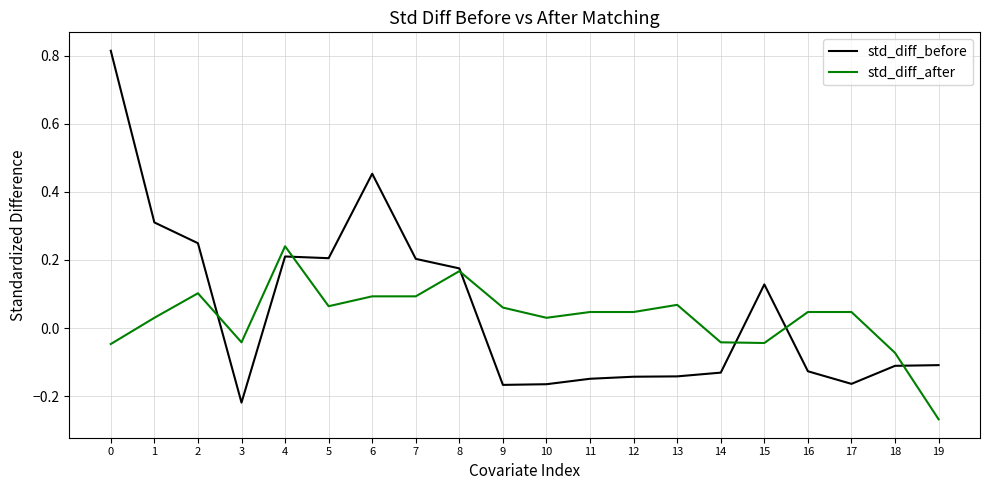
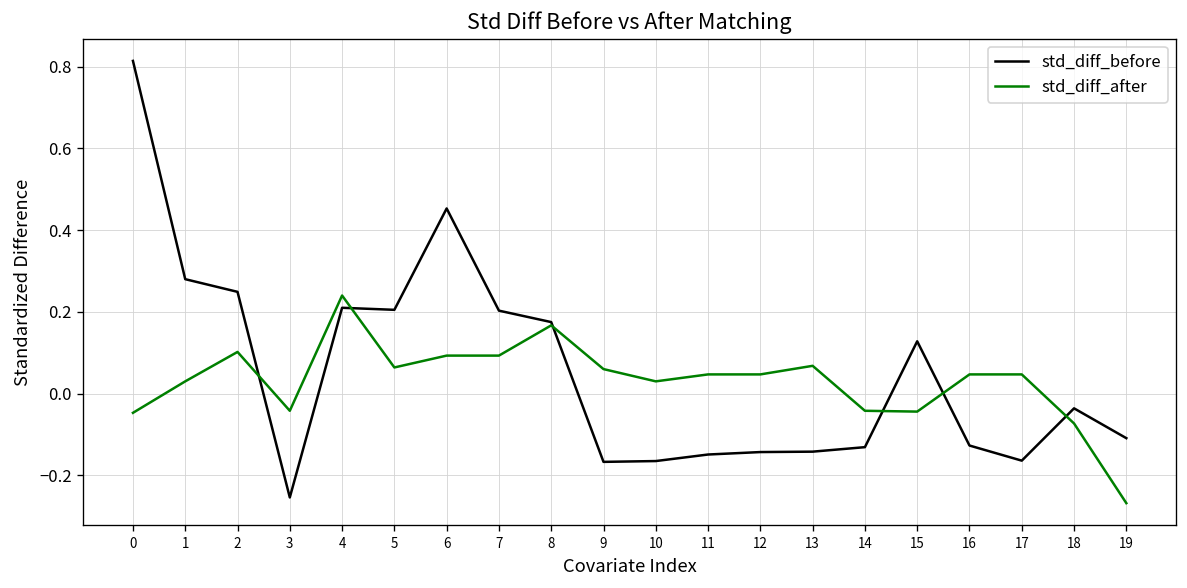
std_diff_before, 1: 0.31 -> 0.28
std_diff_before, 3: -0.22 -> -0.25
std_diff_before, 18: -0.11 -> -0.04
